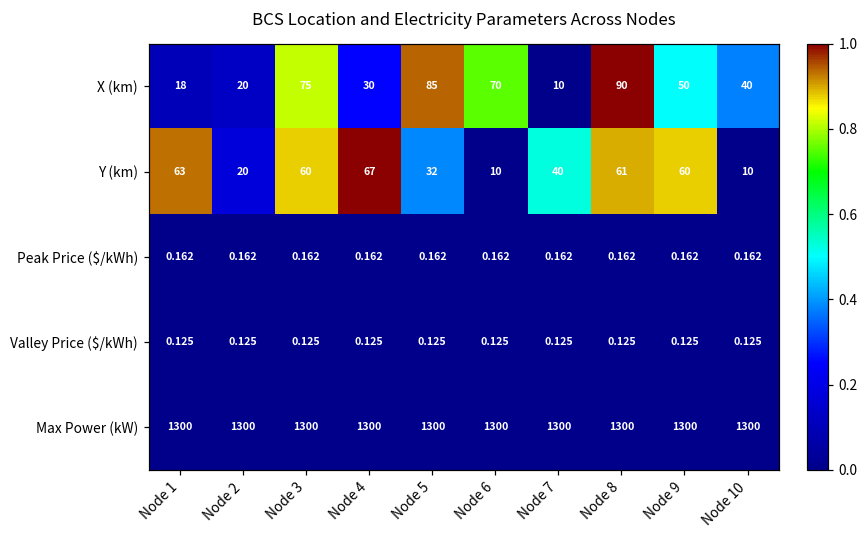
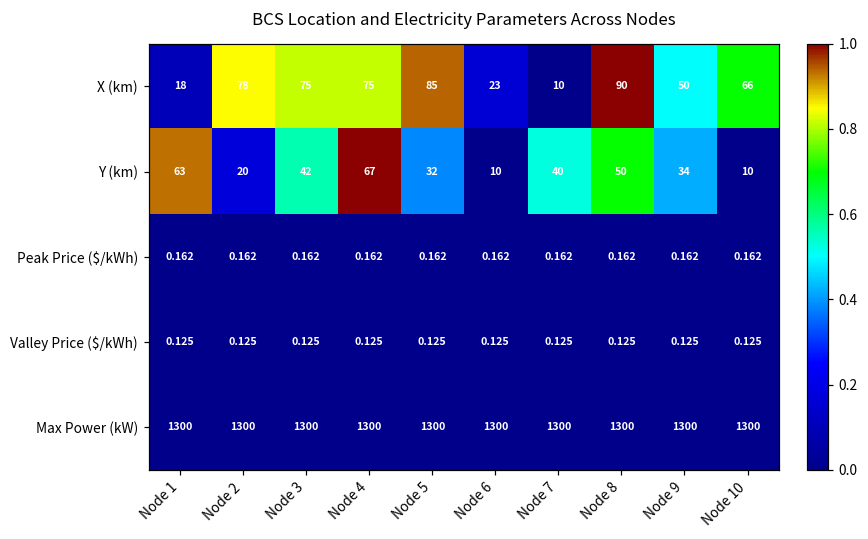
X (km), Node 2: 20 -> 78
X (km), Node 4: 30 -> 75
X (km), Node 6: 70 -> 23
X (km), Node 10: 40 -> 66
Y (km), Node 3: 60 -> 42
Y (km), Node 8: 61 -> 50
Y (km), Node 9: 60 -> 34
